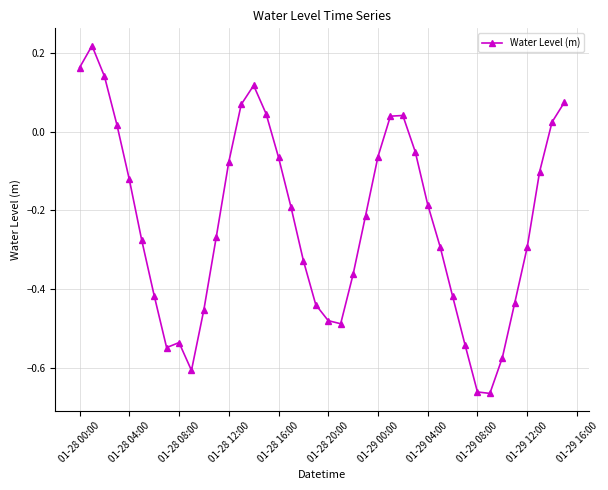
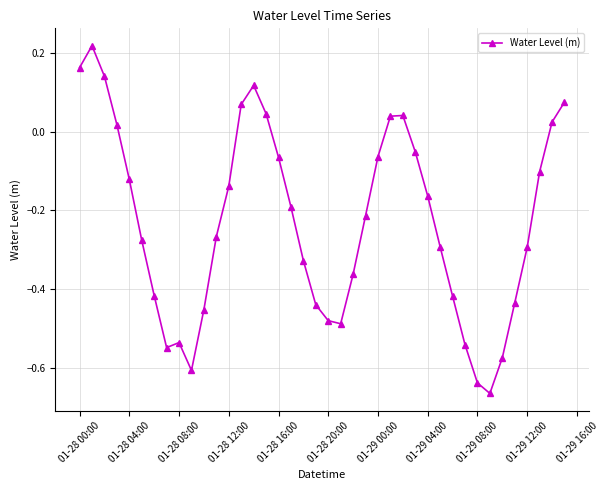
01-28 12:00: -0.08 -> -0.14
01-29 04:00: -0.19 -> -0.16
01-29 08:00: -0.66 -> -0.64
